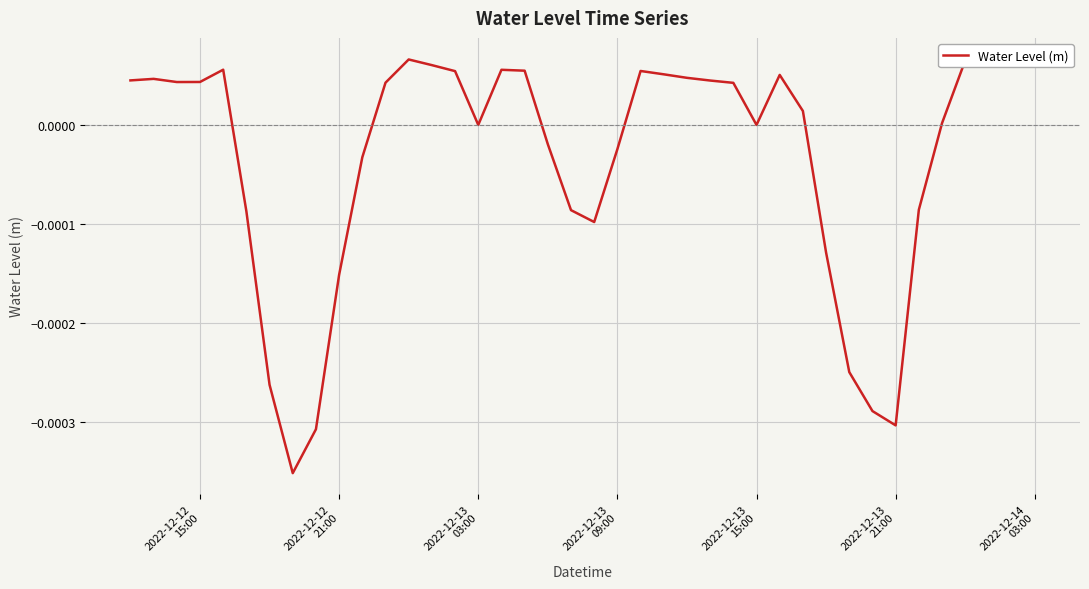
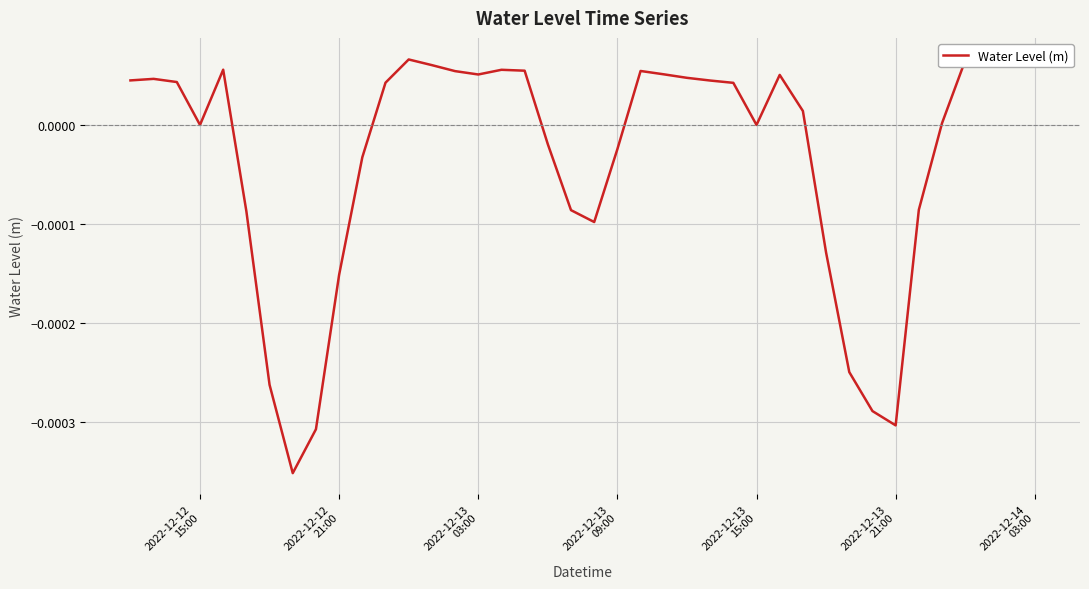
2022-12-12 15:00: 0.00004 -> 0.00000
2022-12-13 03:00: 0.0000 -> 0.0001
